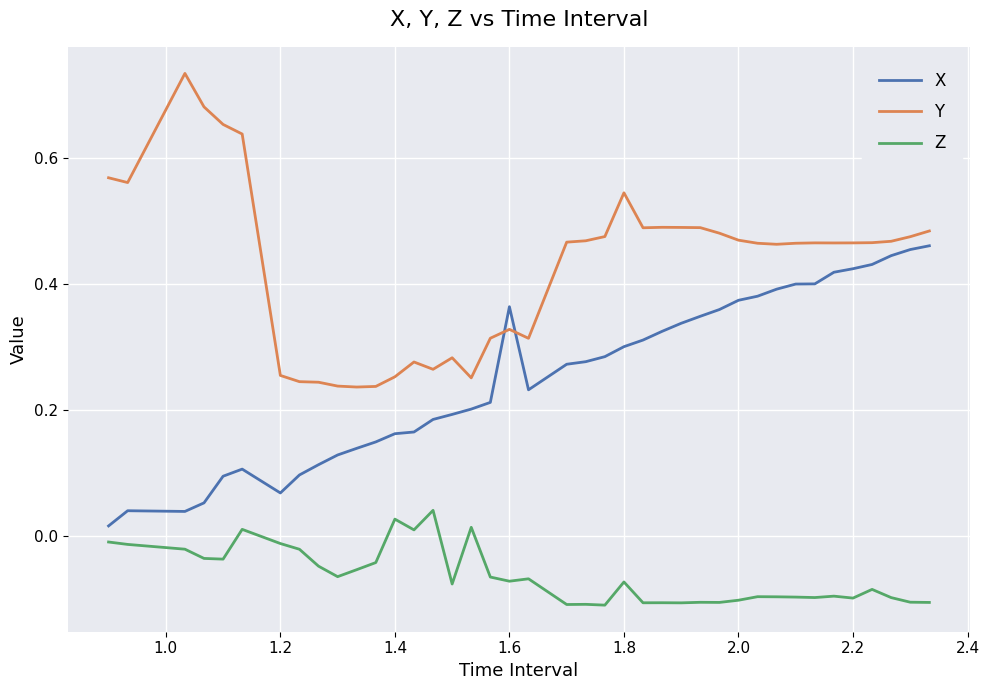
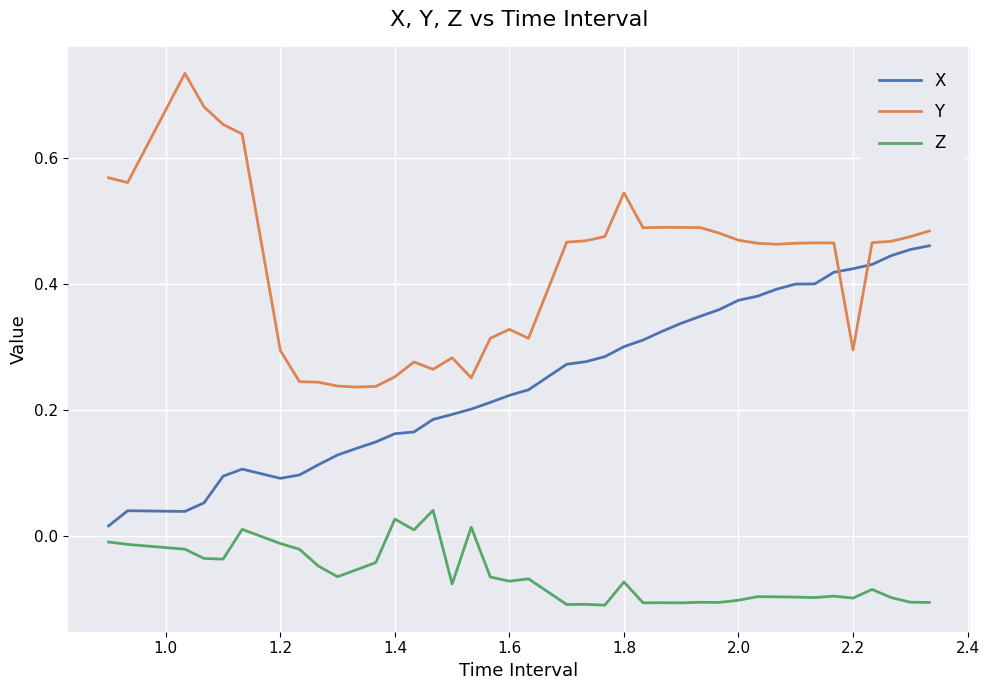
X, 1.2: 0.07 -> 0.09
Y, 1.2: 0.26 -> 0.29
X, 1.6: 0.36 -> 0.22
Y, 2.2: 0.47 -> 0.30
